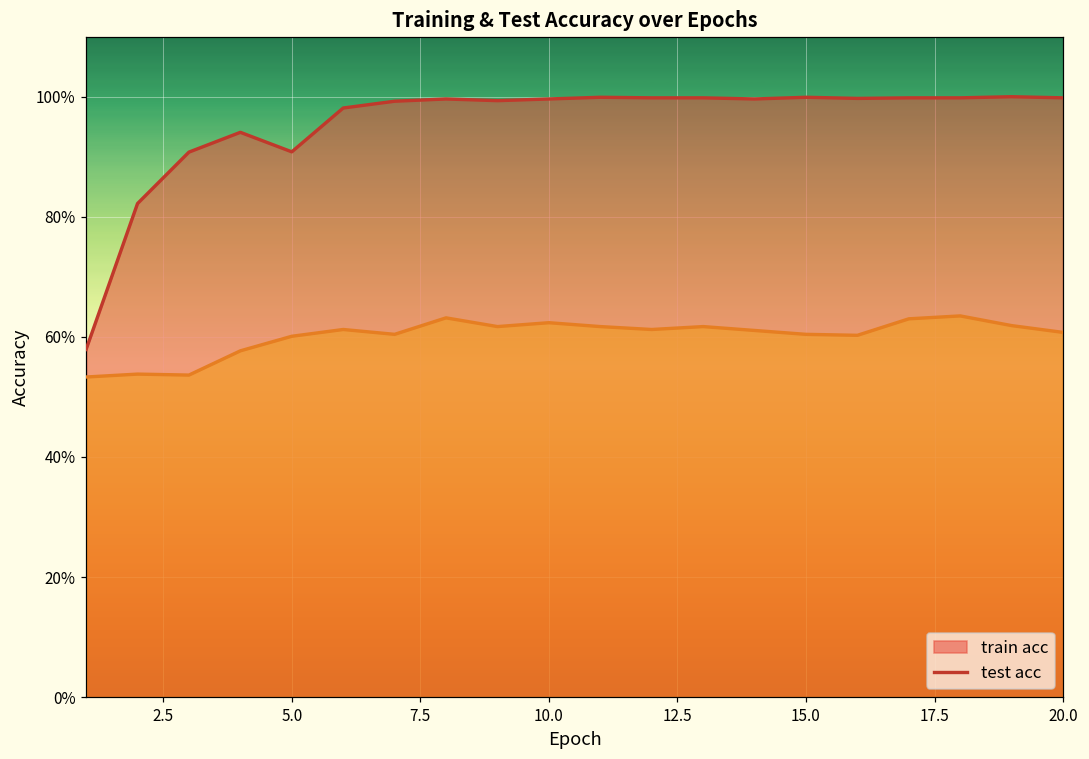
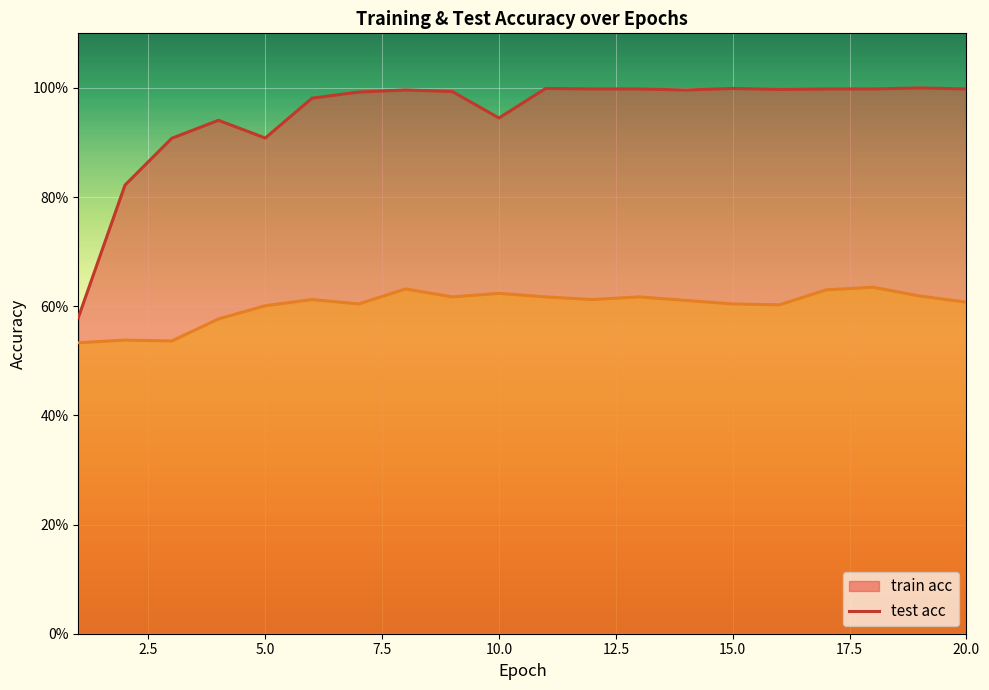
train acc, 10.0: 100% -> 94%
